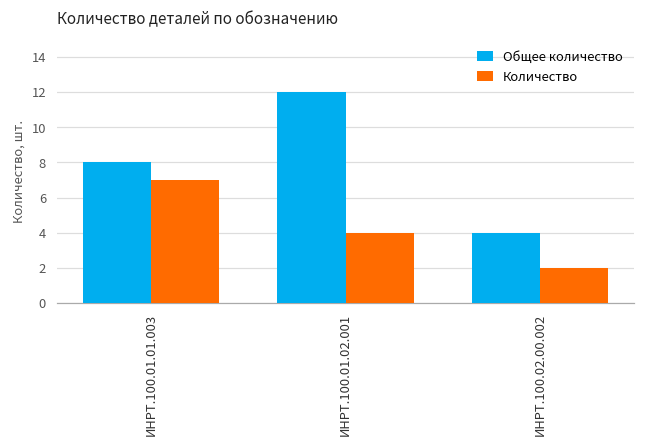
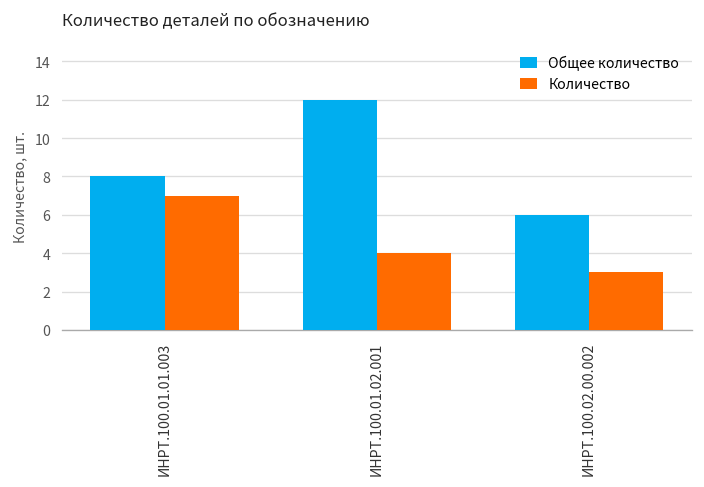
Общее количество, ИНРТ.100.02.00.002: 4 -> 6
Количество, ИНРТ.100.02.00.002: 2 -> 3
